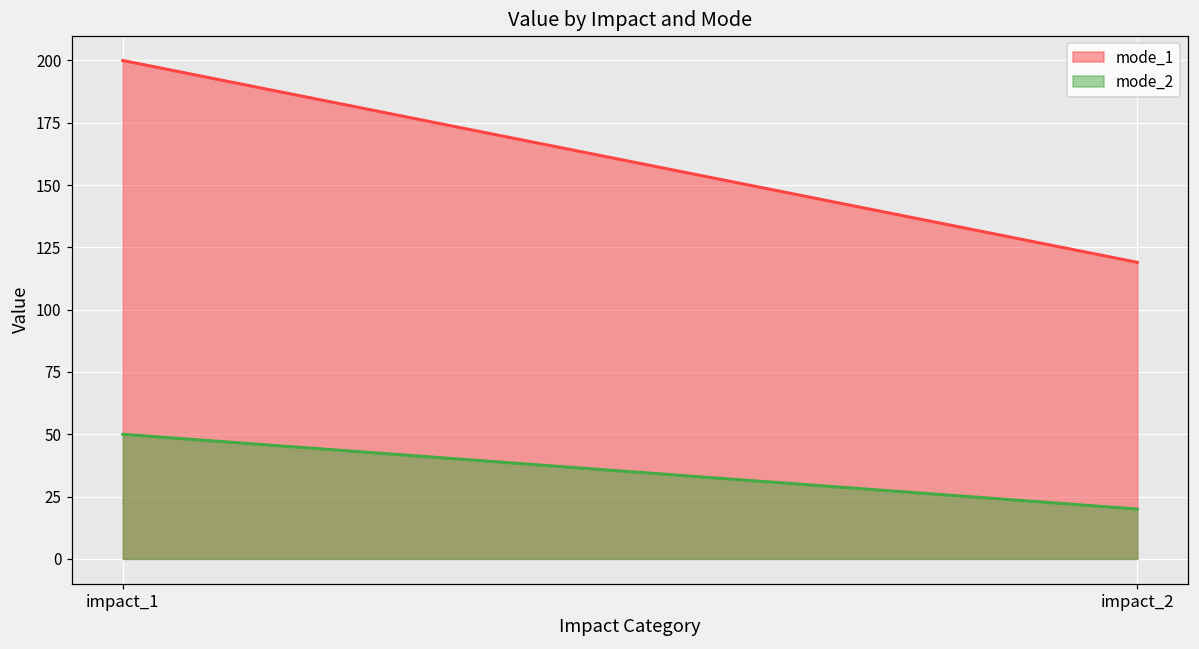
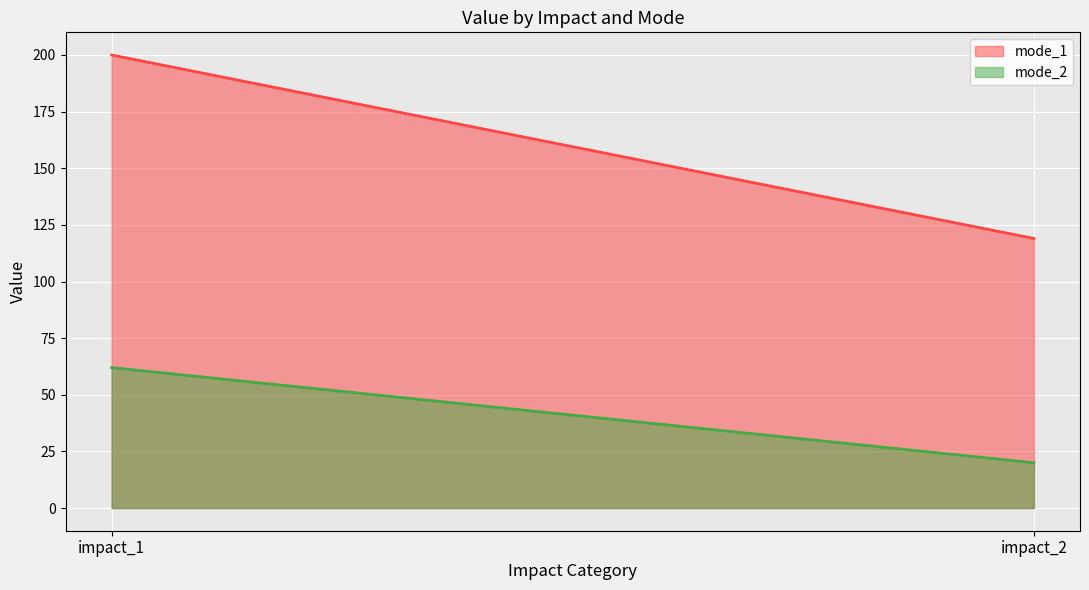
mode_2, impact_1: 50 -> 62
